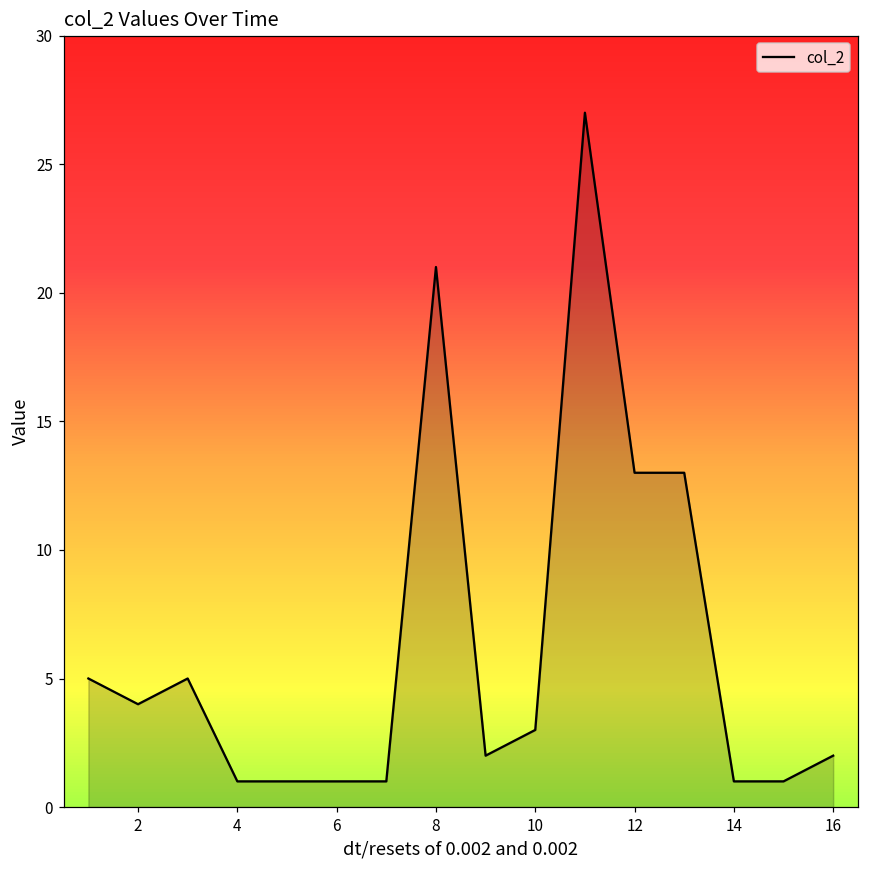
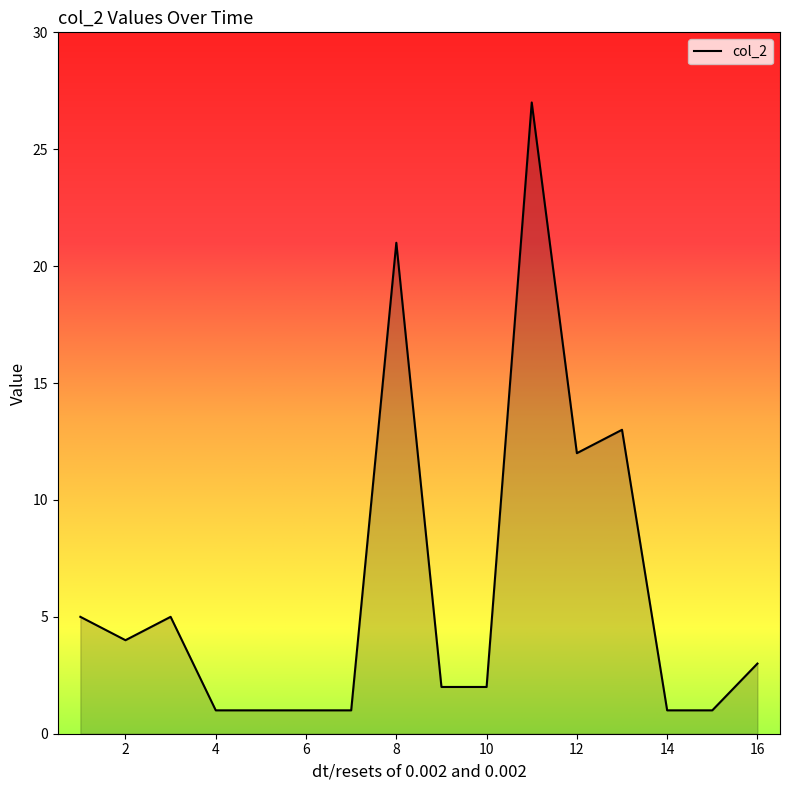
10: 3 -> 2
12: 13 -> 12
16: 2 -> 3
